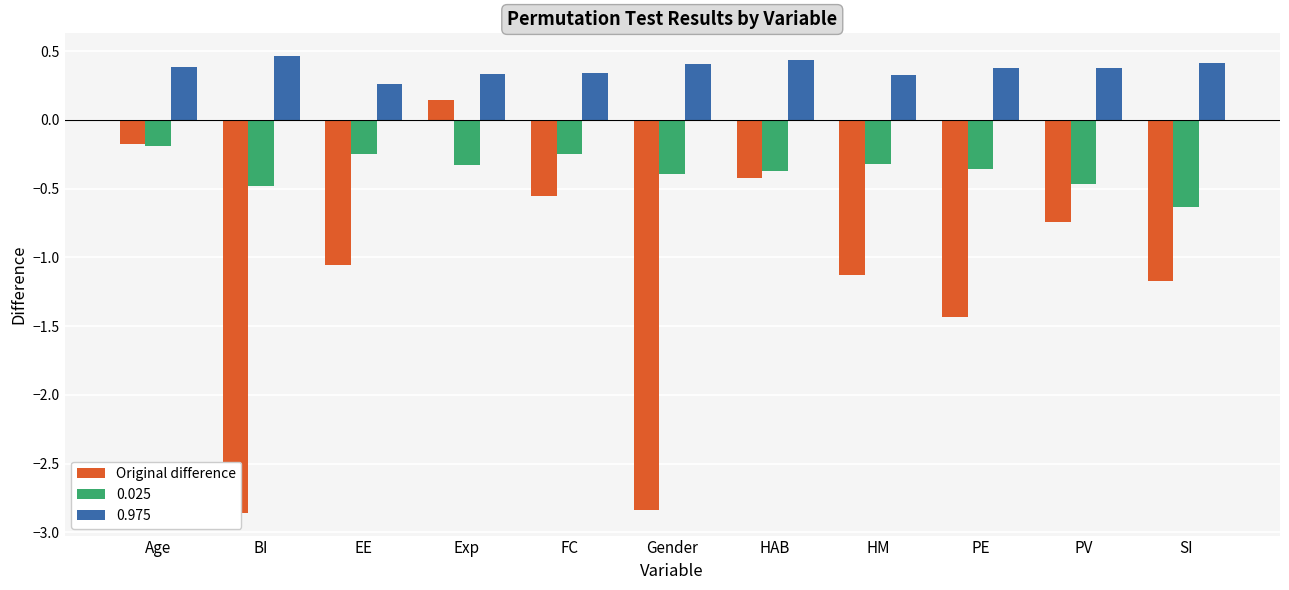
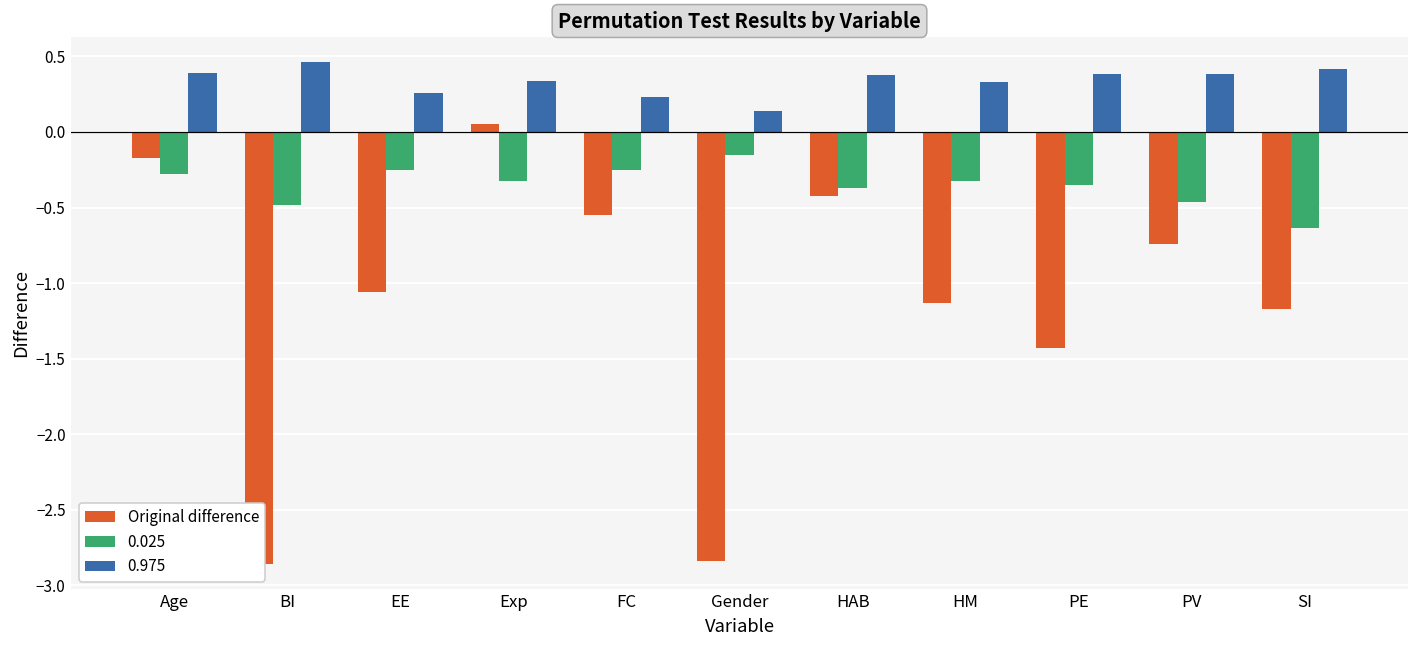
0.025, Age: -0.19 -> -0.28
Original difference, Exp: 0.15 -> 0.05
0.975, FC: 0.34 -> 0.23
0.025, Gender: -0.39 -> -0.15
0.975, Gender: 0.41 -> 0.14
0.975, HAB: 0.44 -> 0.38
